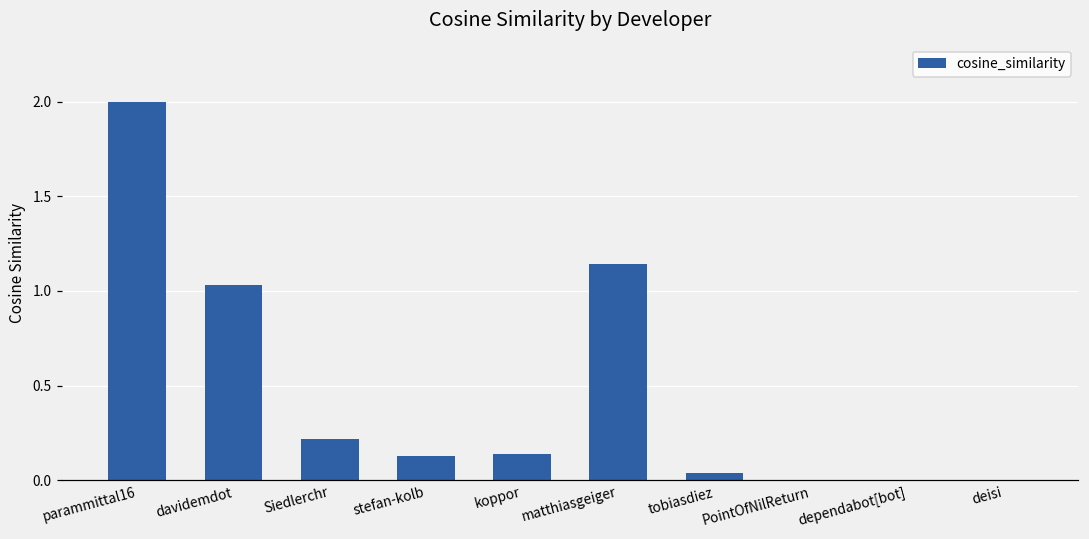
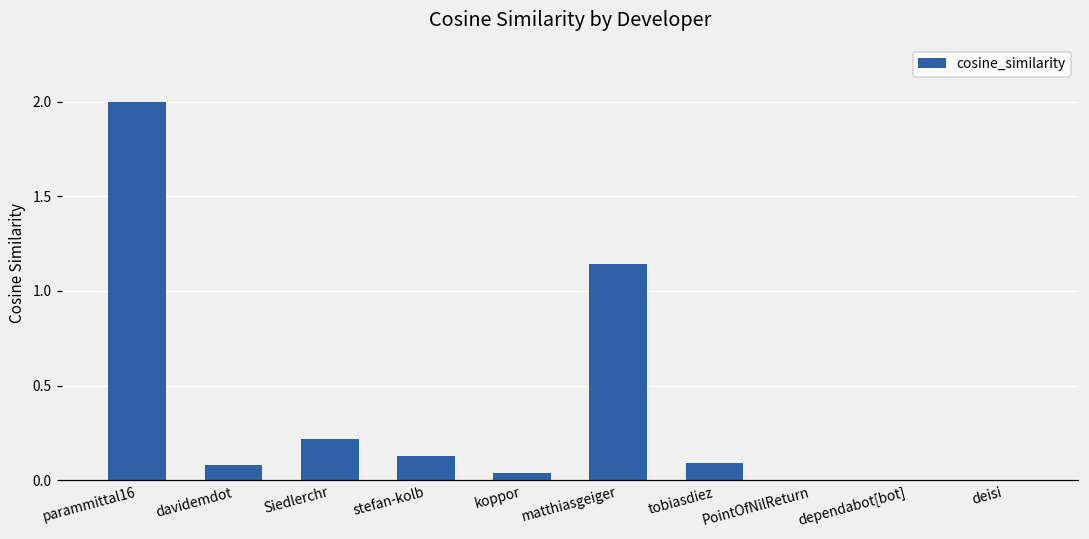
davidemdot: 1.03 -> 0.08
koppor: 0.14 -> 0.04
tobiasdiez: 0.04 -> 0.09
